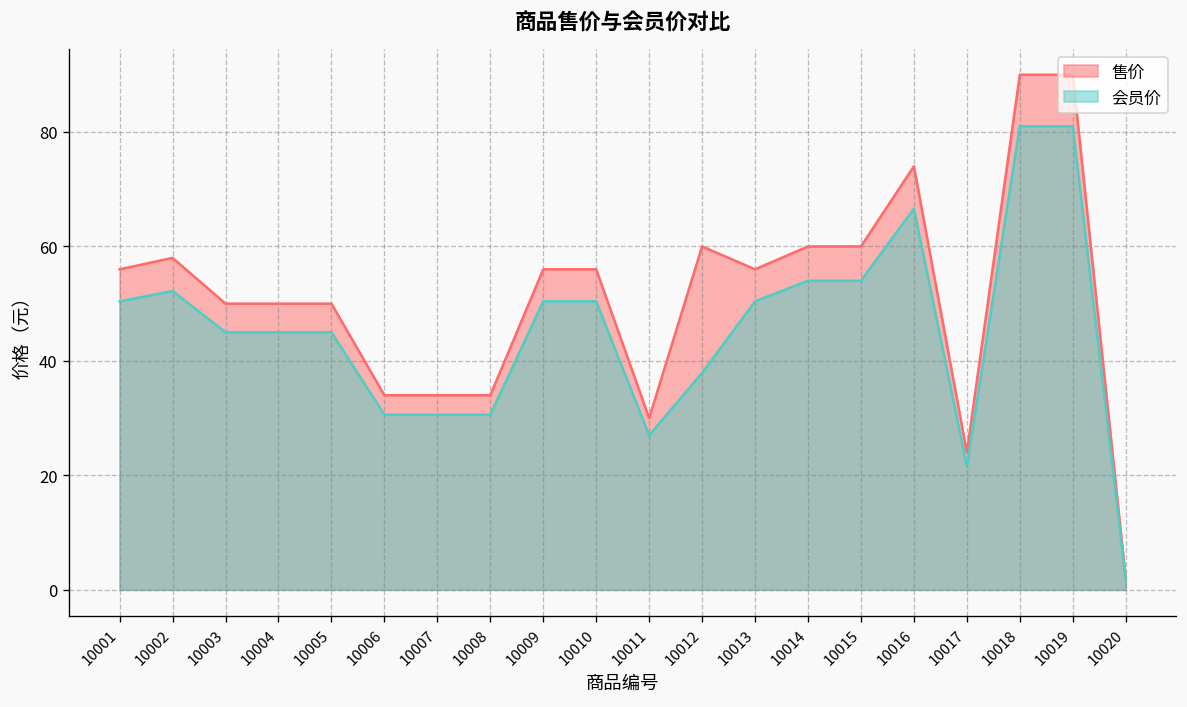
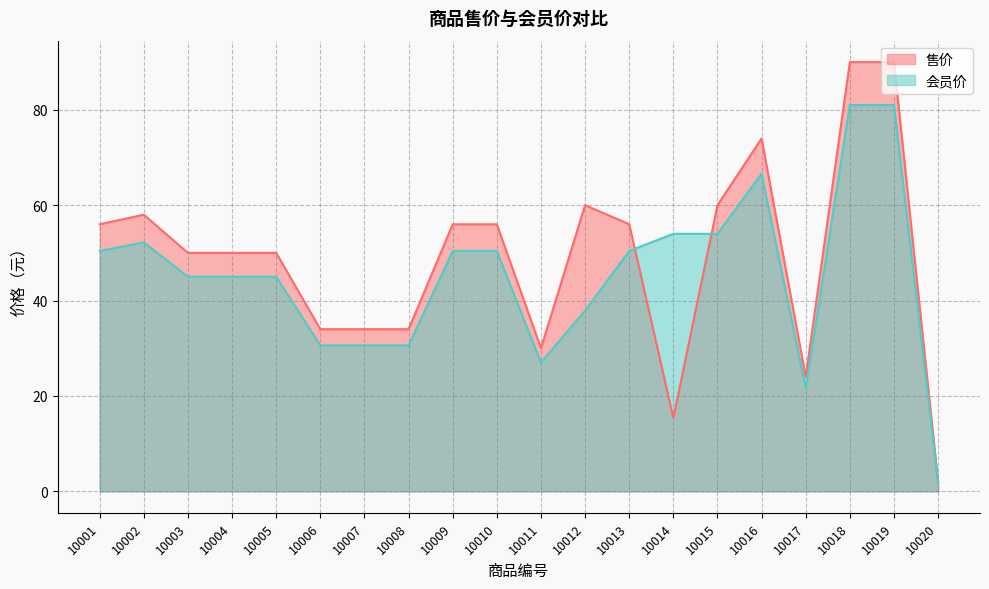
售价, 10014: 60 -> 15
